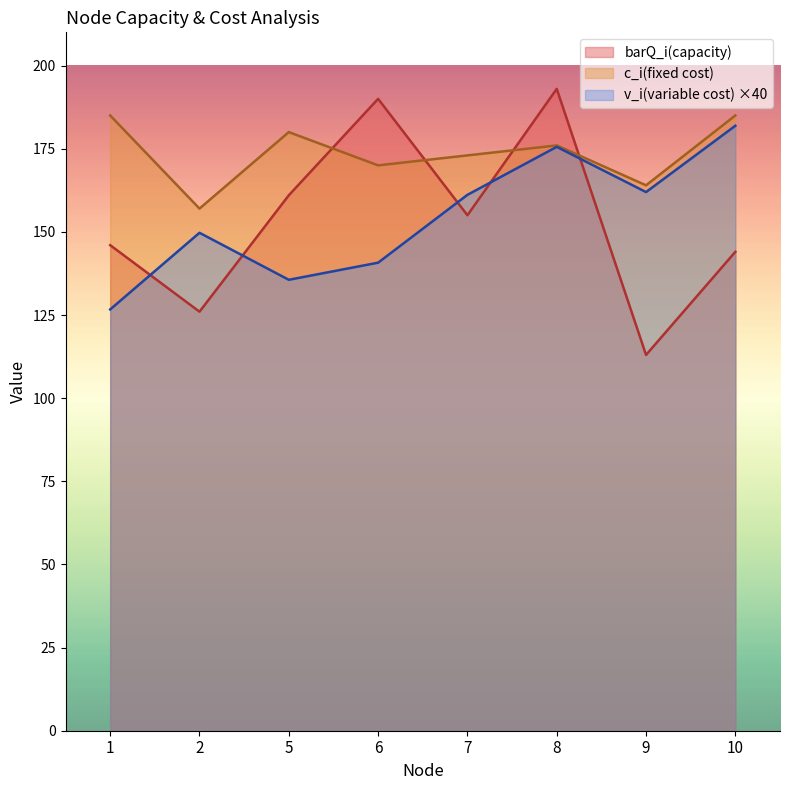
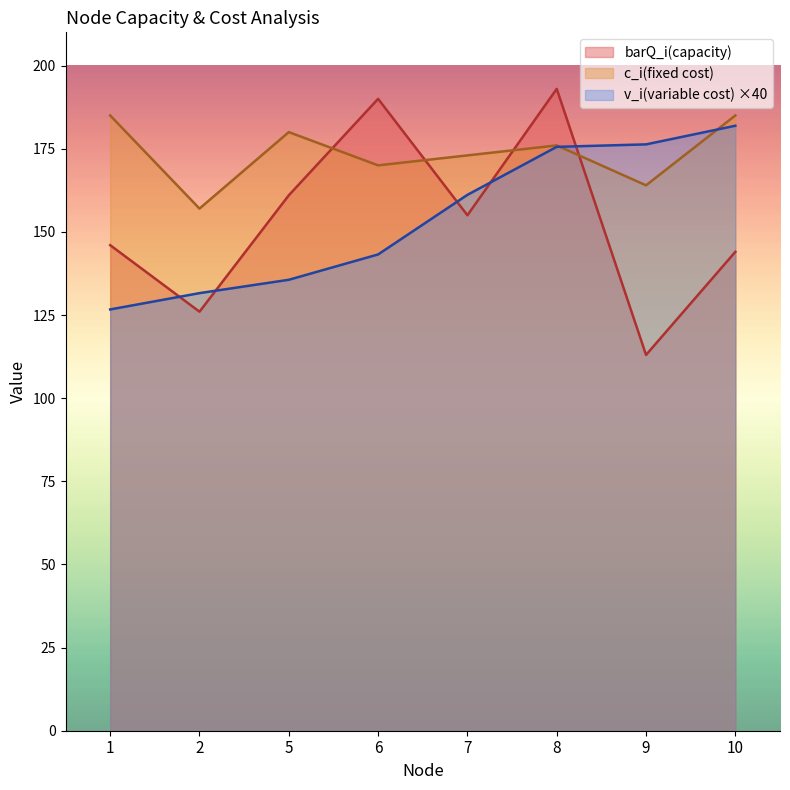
v_i(variable cost) ×40, 2: 150 -> 132
v_i(variable cost) ×40, 6: 141 -> 143
v_i(variable cost) ×40, 9: 162 -> 176
